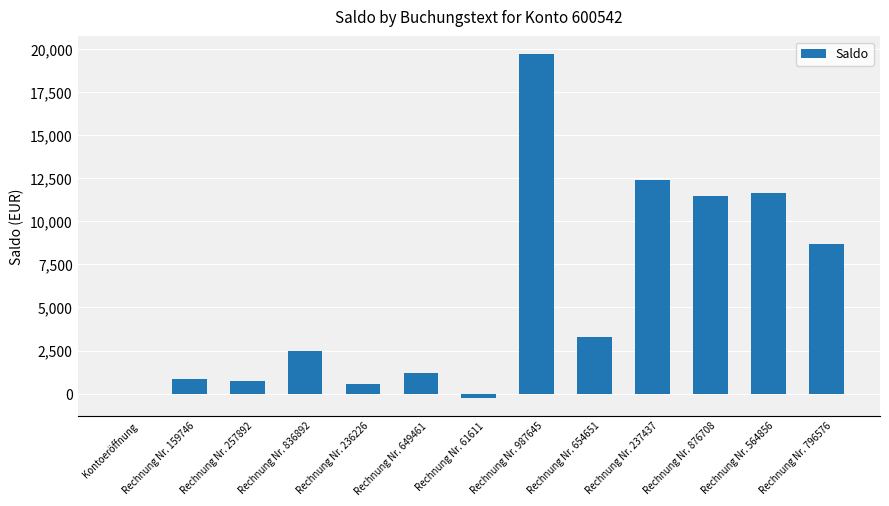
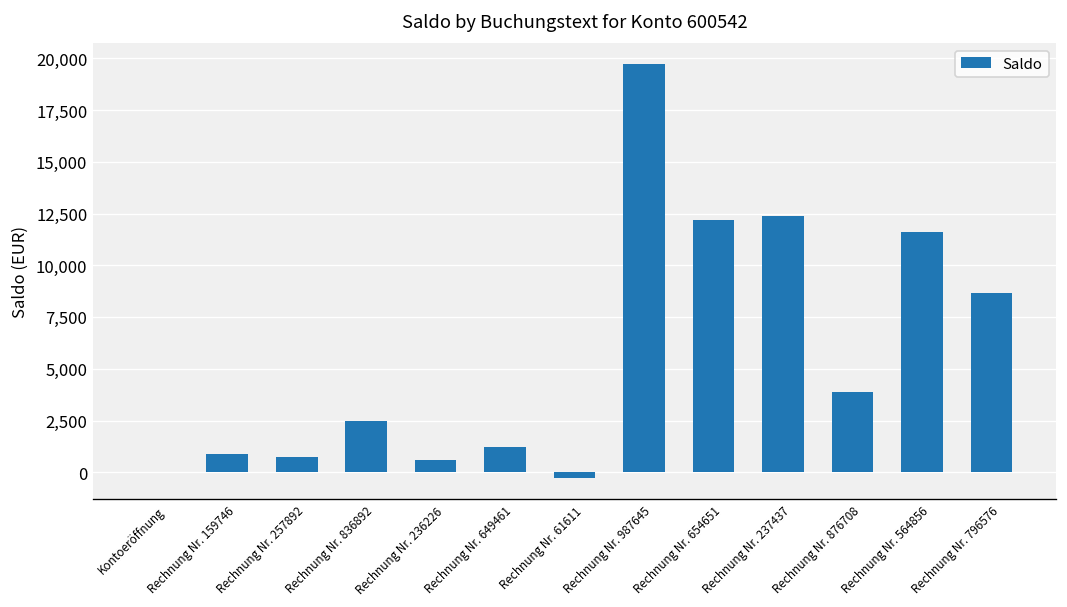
Rechnung Nr. 654651: 3,300 -> 12,200
Rechnung Nr. 876708: 11,500 -> 3,900
